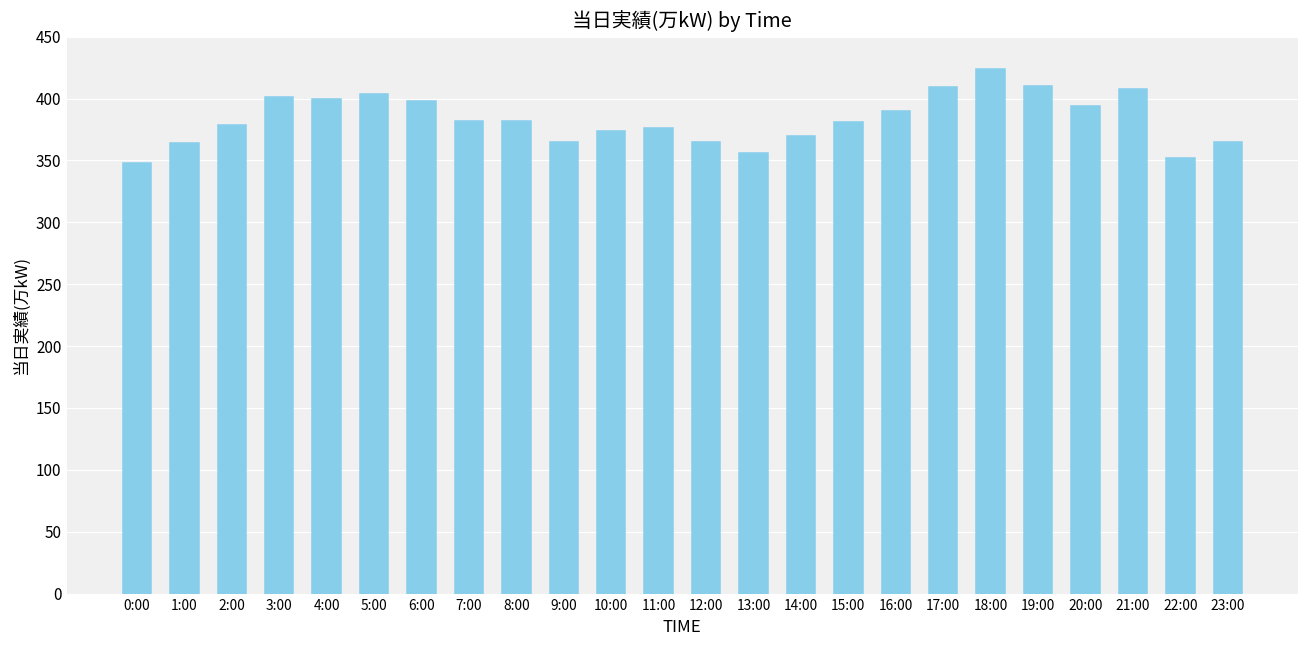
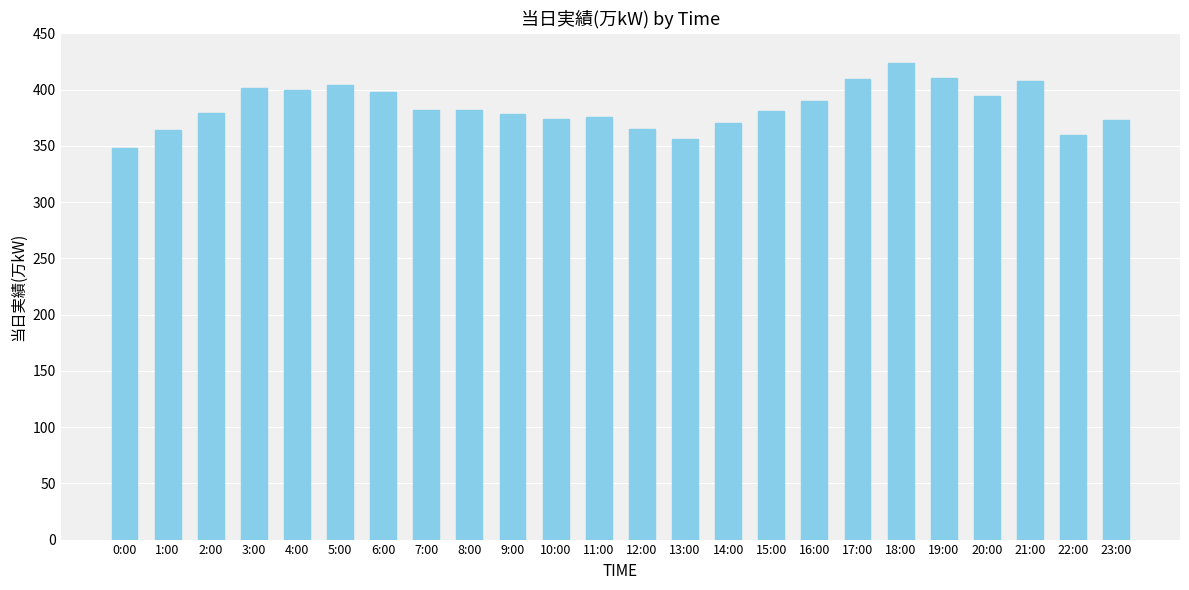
9:00: 365 -> 378
22:00: 352 -> 360
23:00: 365 -> 373
